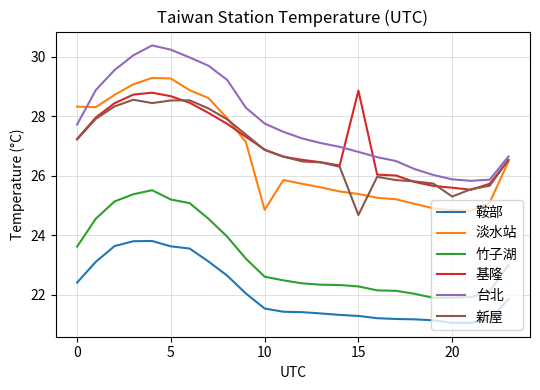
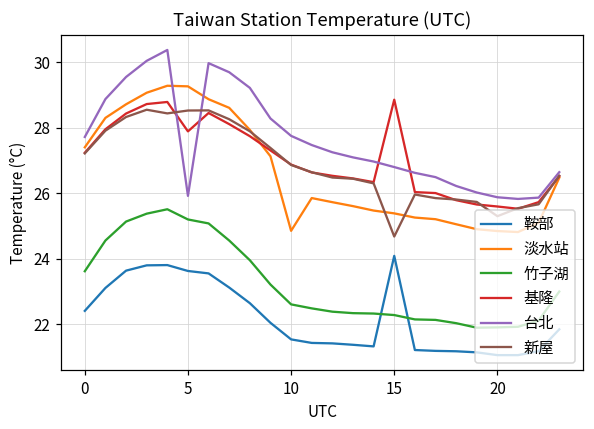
淡水站, 0: 28.3 -> 27.4
基隆, 5: 28.7 -> 27.9
台北, 5: 30.2 -> 25.9
鞍部, 15: 21.3 -> 24.1
